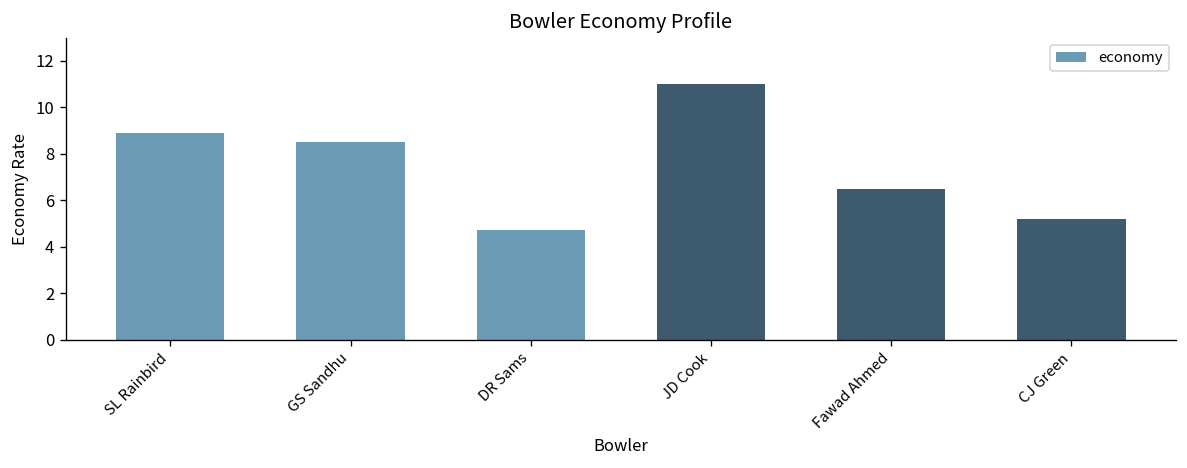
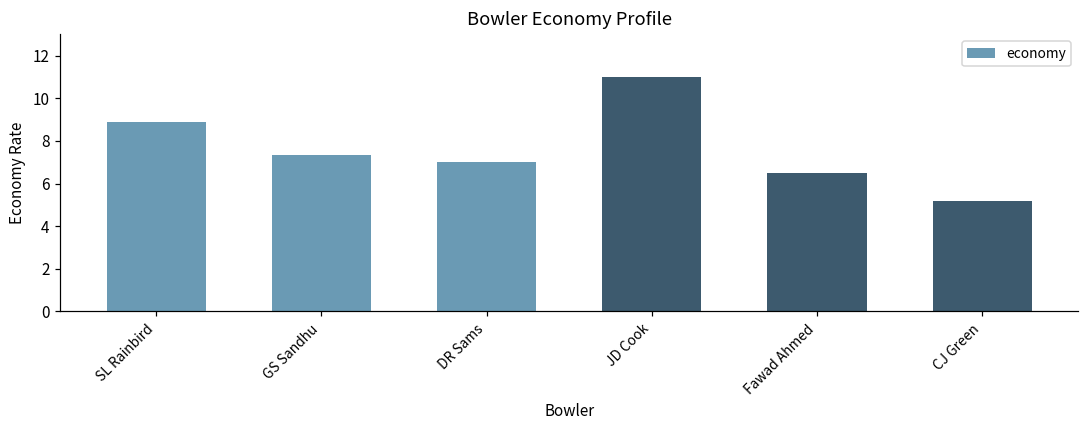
GS Sandhu: 8.5 -> 7.3
DR Sams: 4.7 -> 7.0
